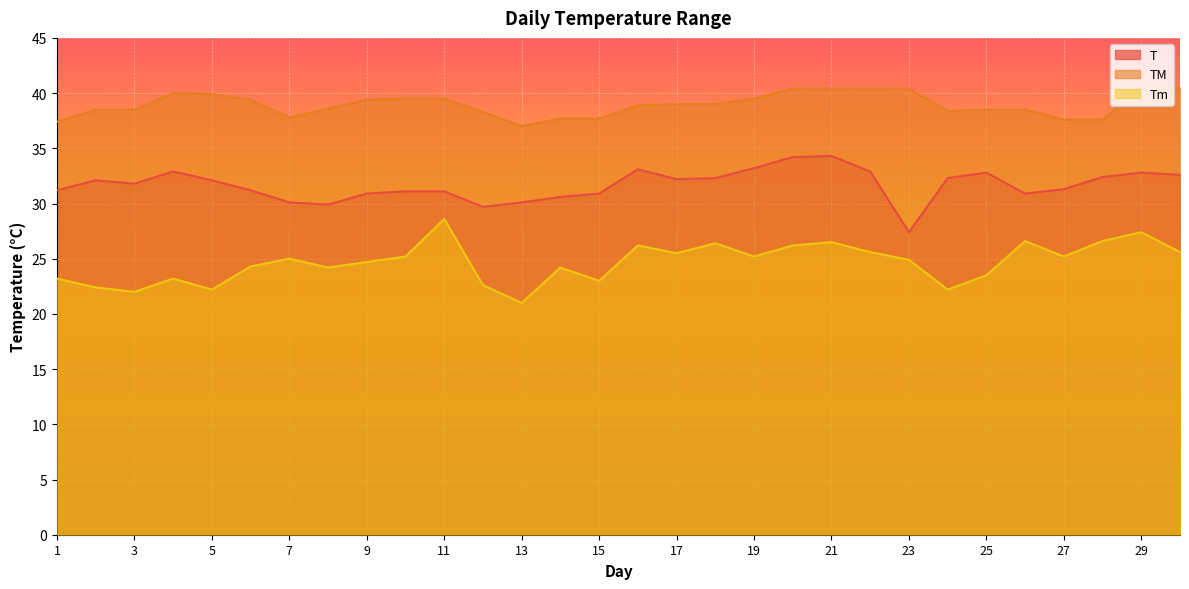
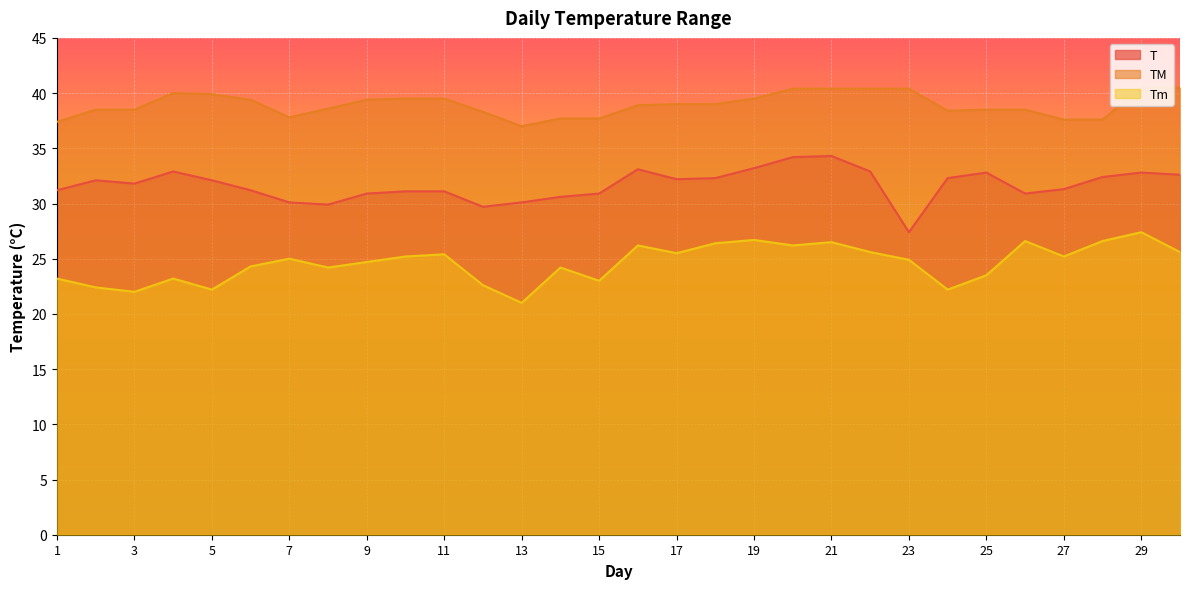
Tm, 11: 28.6 -> 25.4
Tm, 19: 25.2 -> 26.7
